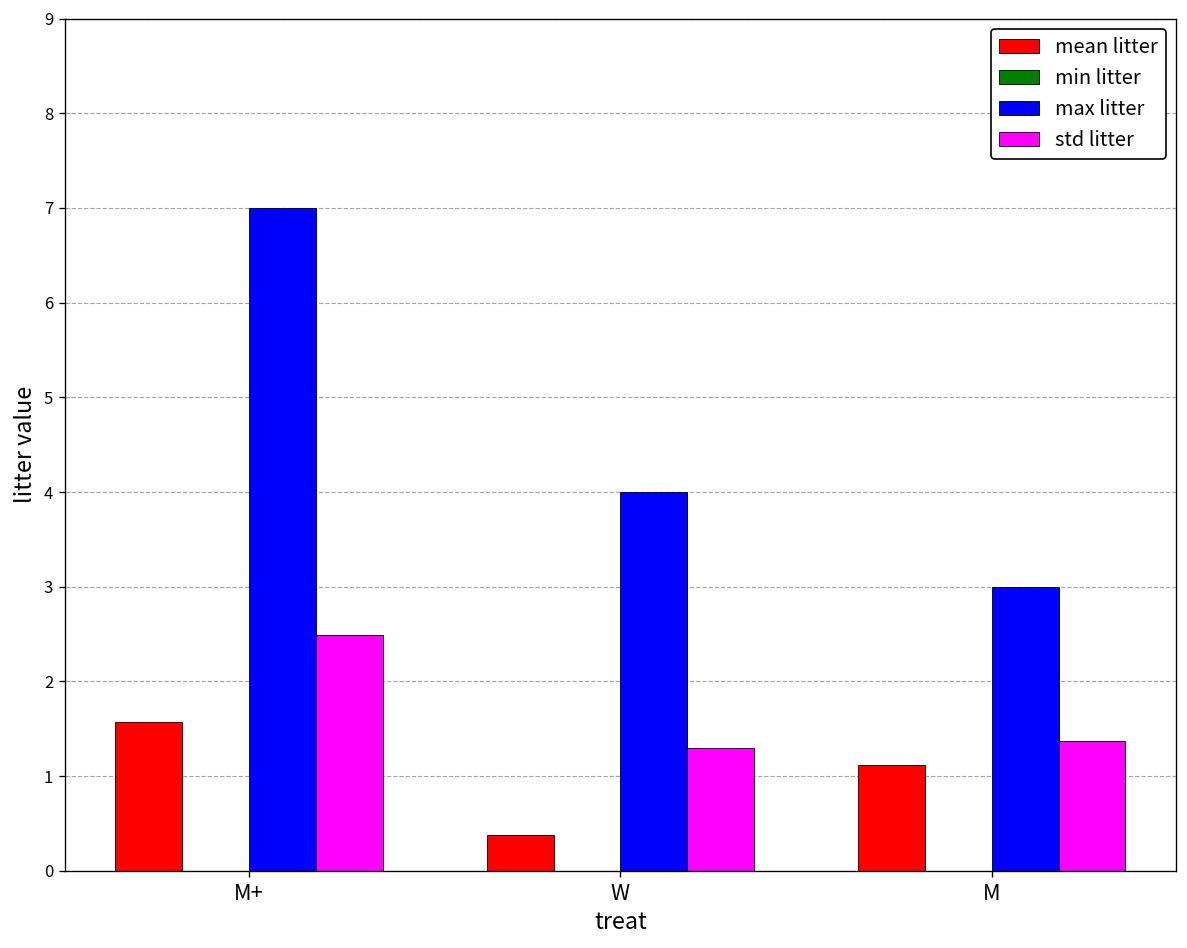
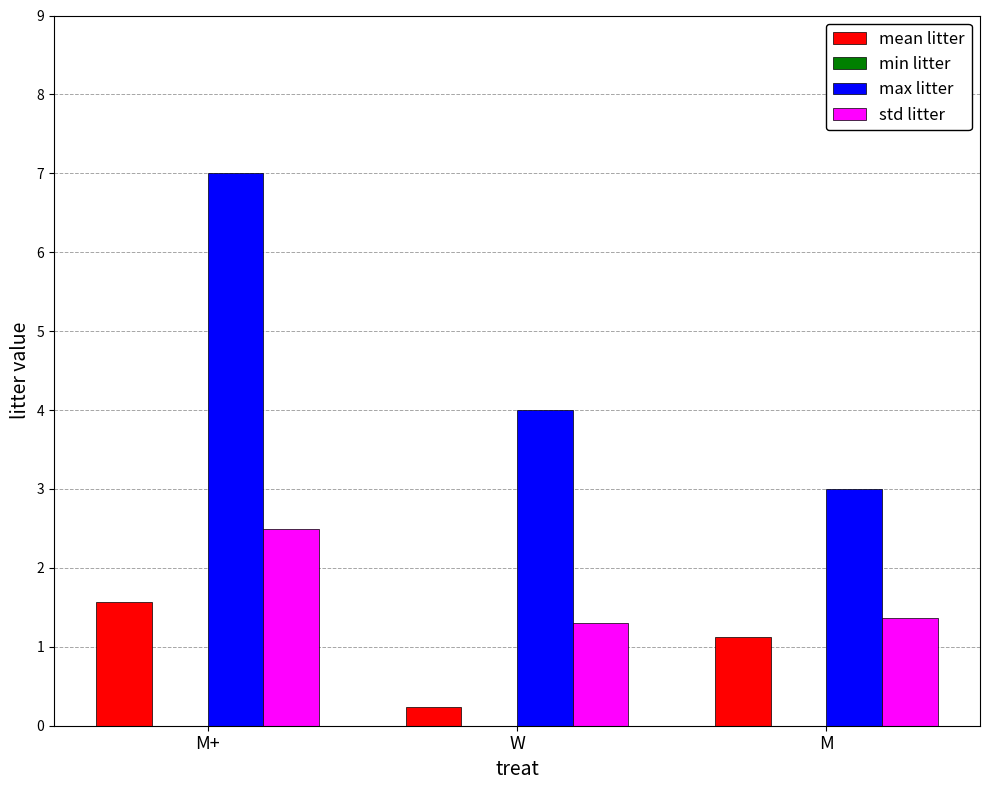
mean litter, W: 0.4 -> 0.2
